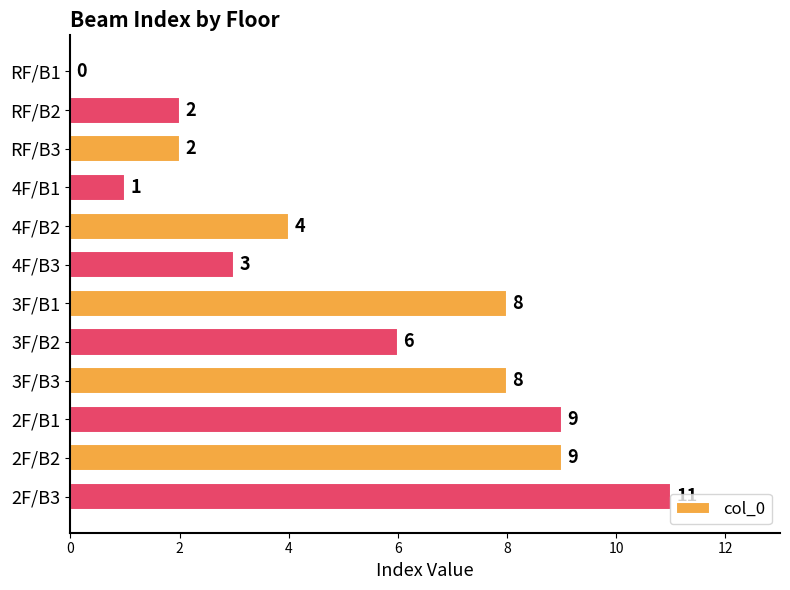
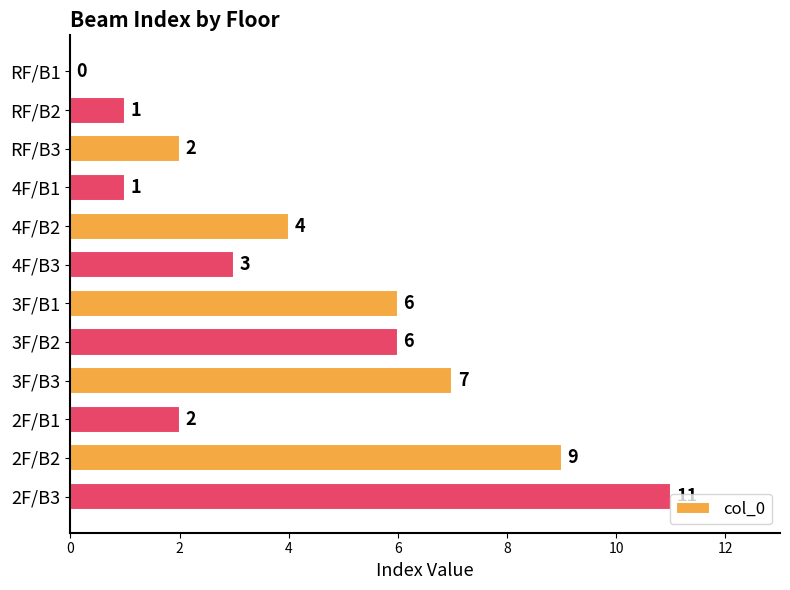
RF/B2: 2 -> 1
3F/B1: 8 -> 6
3F/B3: 8 -> 7
2F/B1: 9 -> 2
